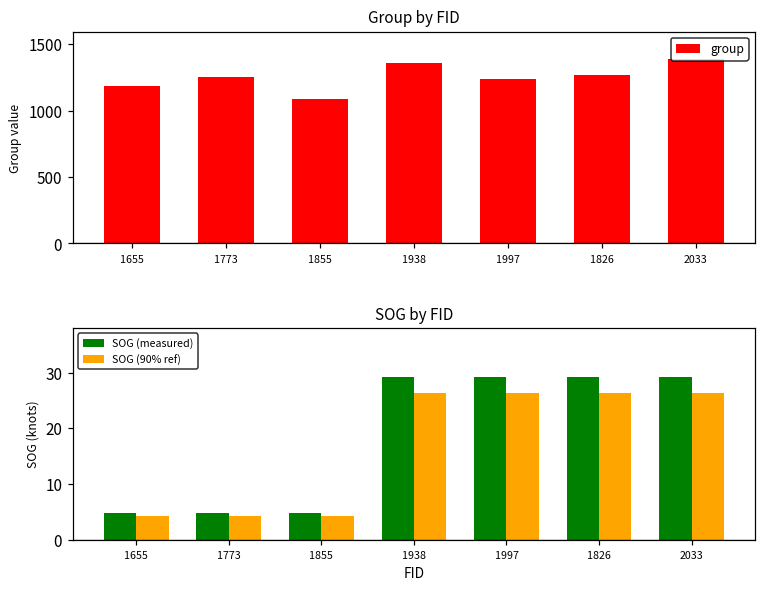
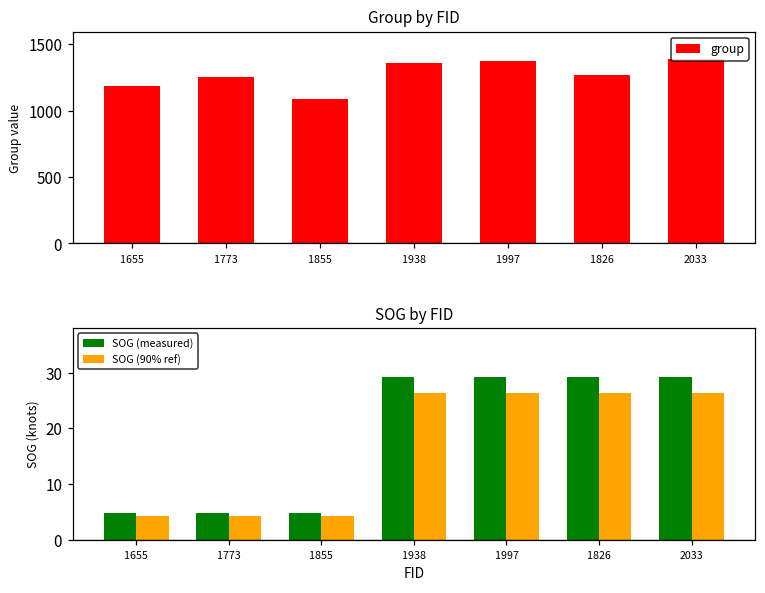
Group by FID, 1997: 1240 -> 1370
